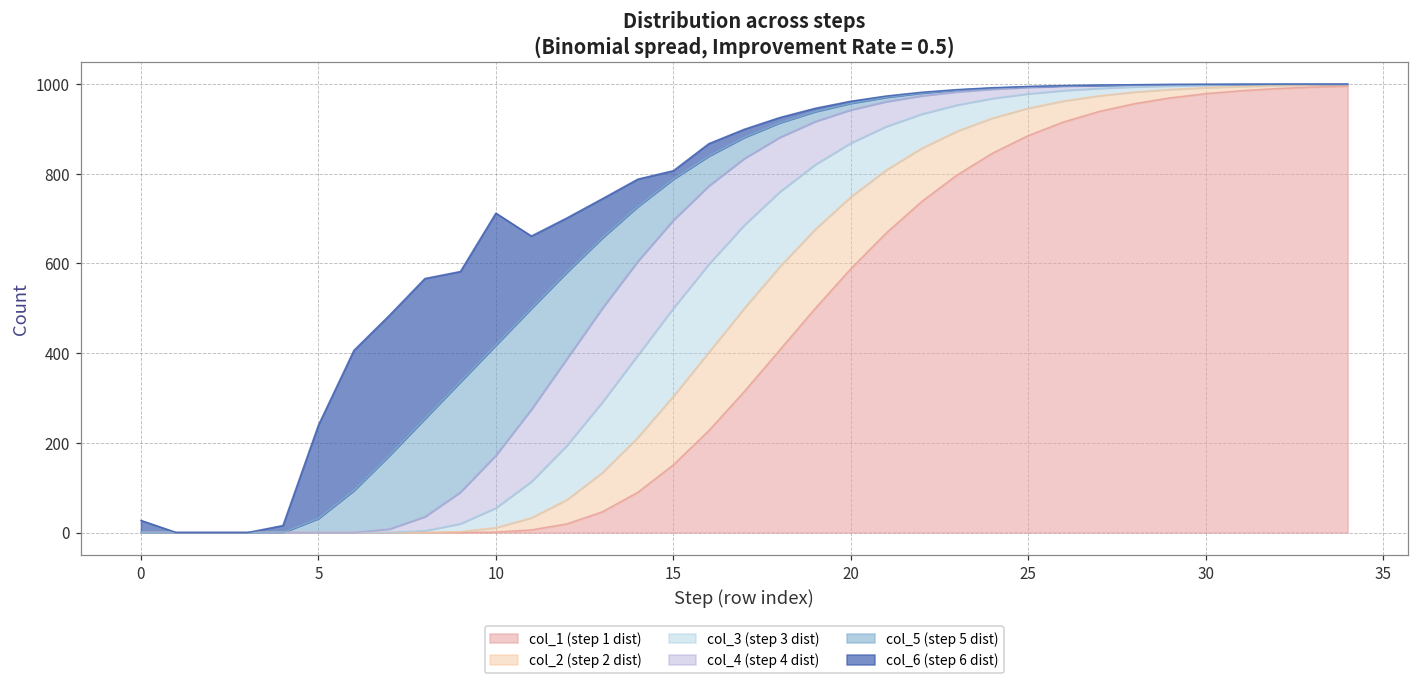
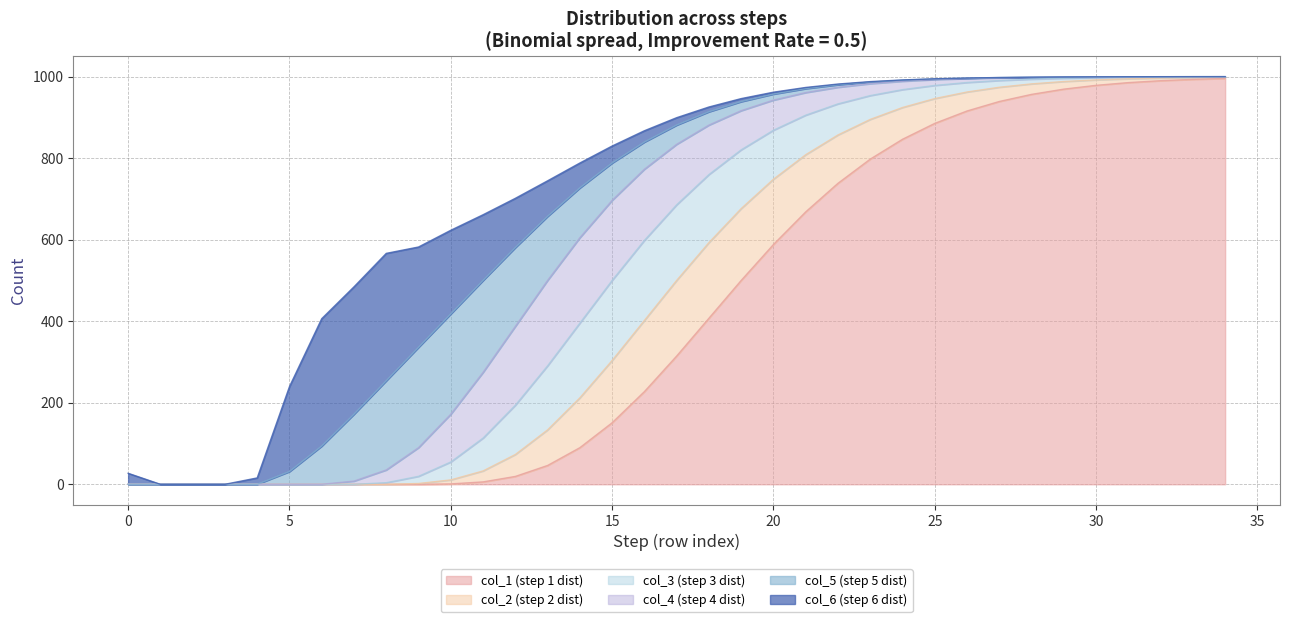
col_6 (step 6 dist), 10: 290 -> 210
col_6 (step 6 dist), 15: 20 -> 40
